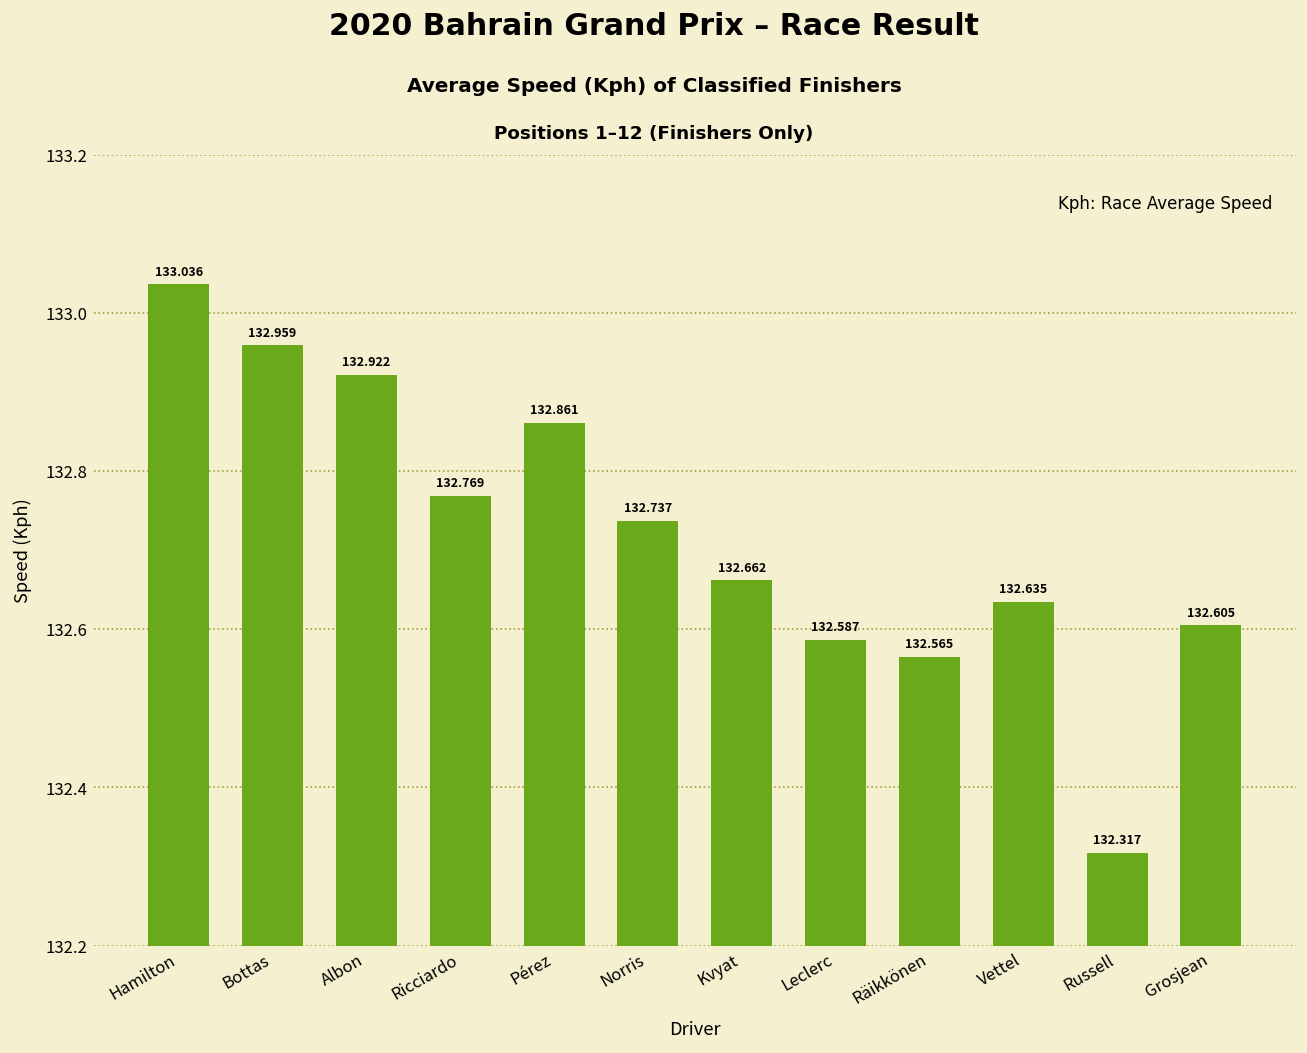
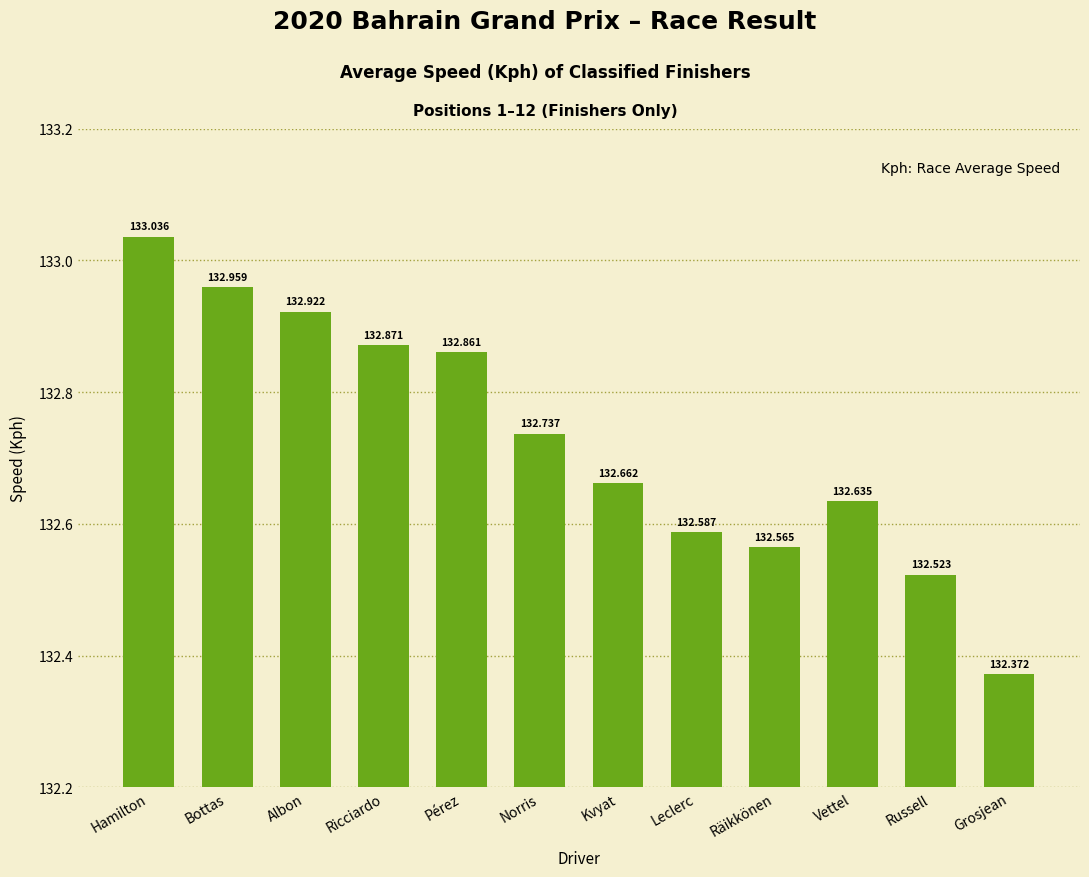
Ricciardo: 132.769 -> 132.871
Russell: 132.317 -> 132.523
Grosjean: 132.605 -> 132.372
